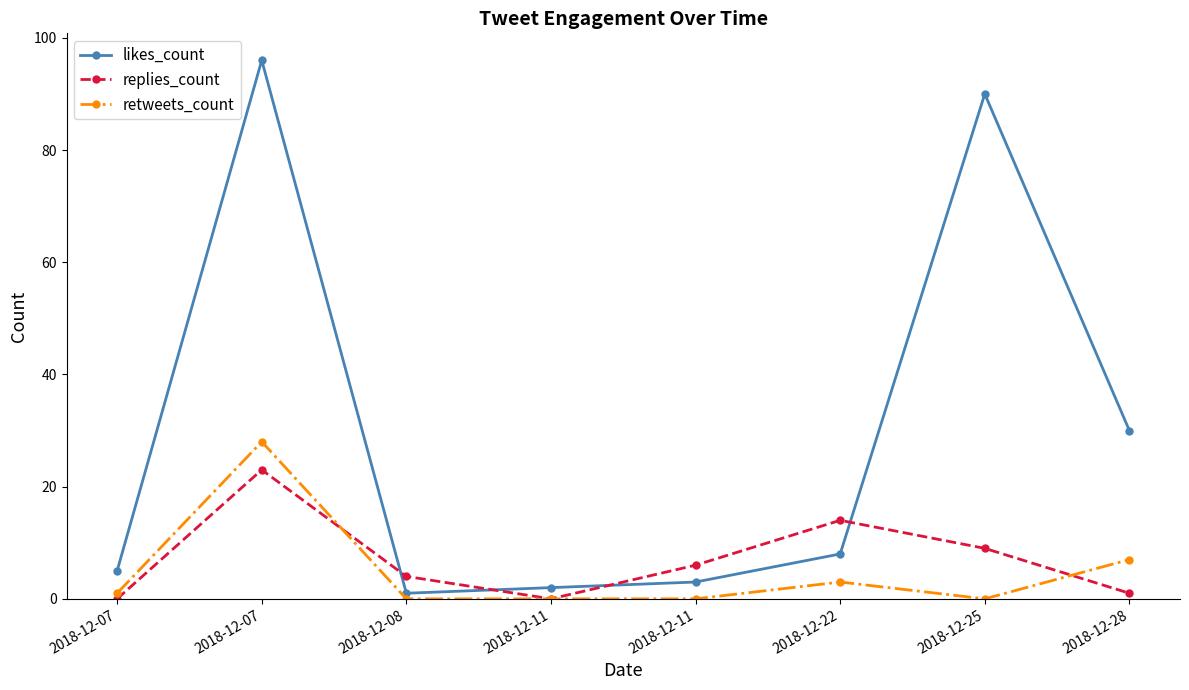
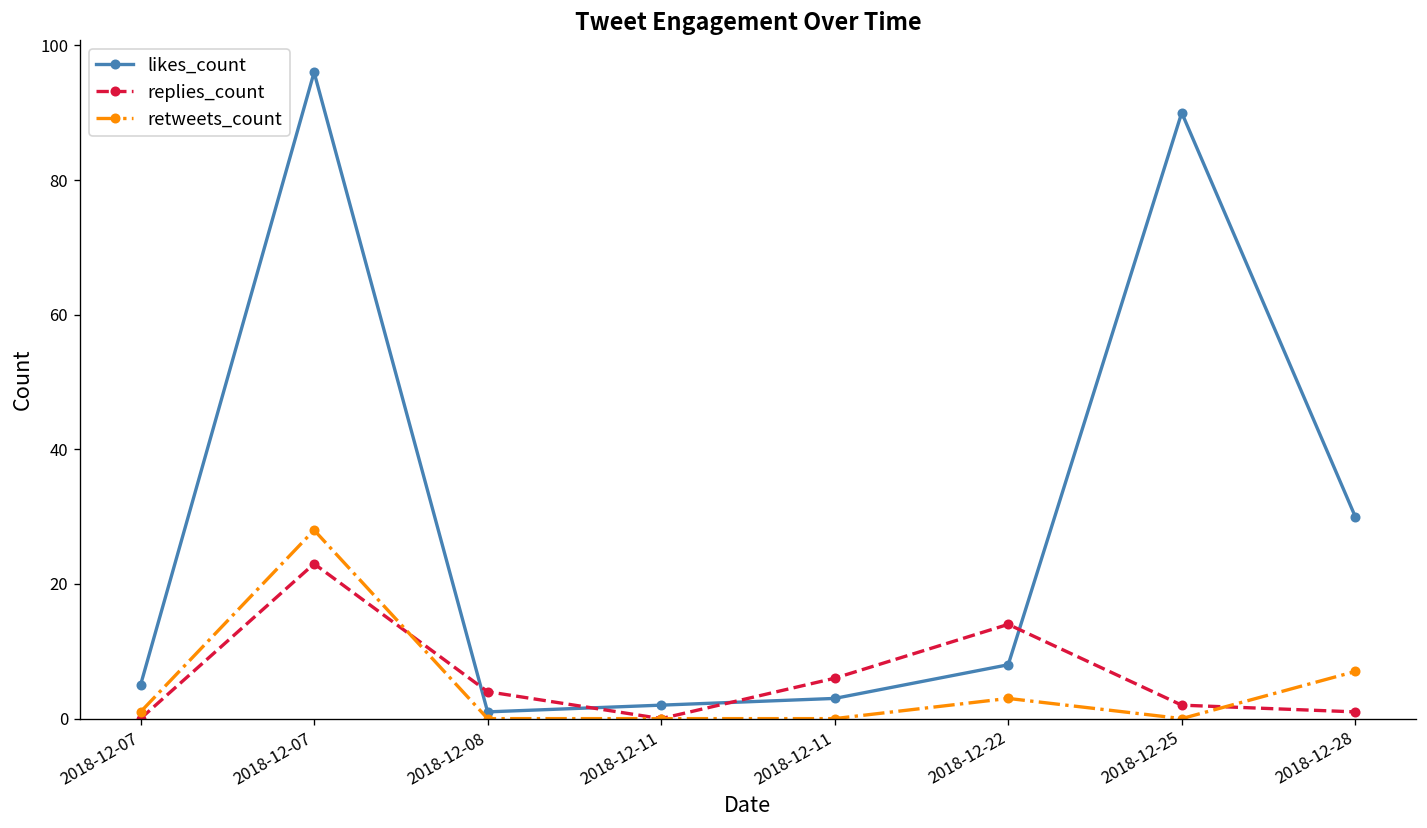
replies_count, 2018-12-25: 9 -> 2
